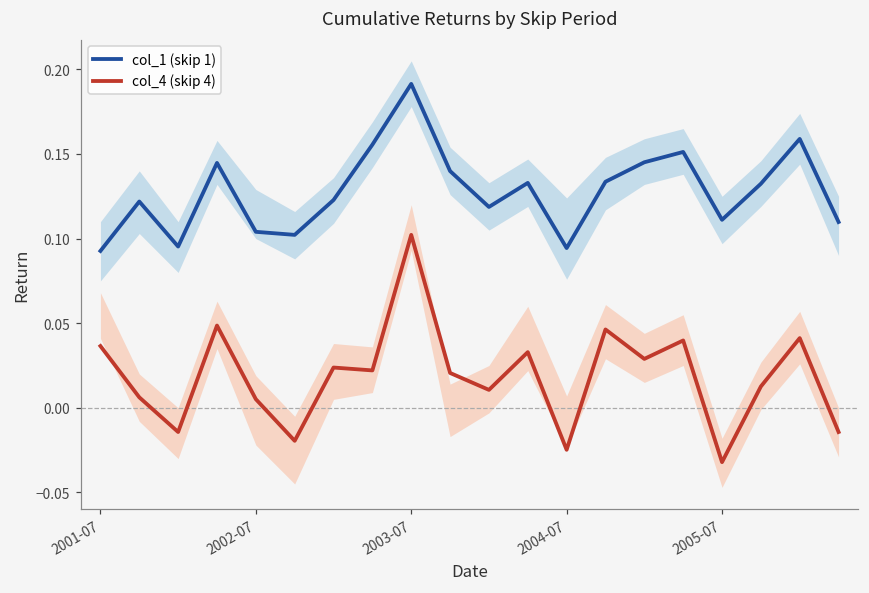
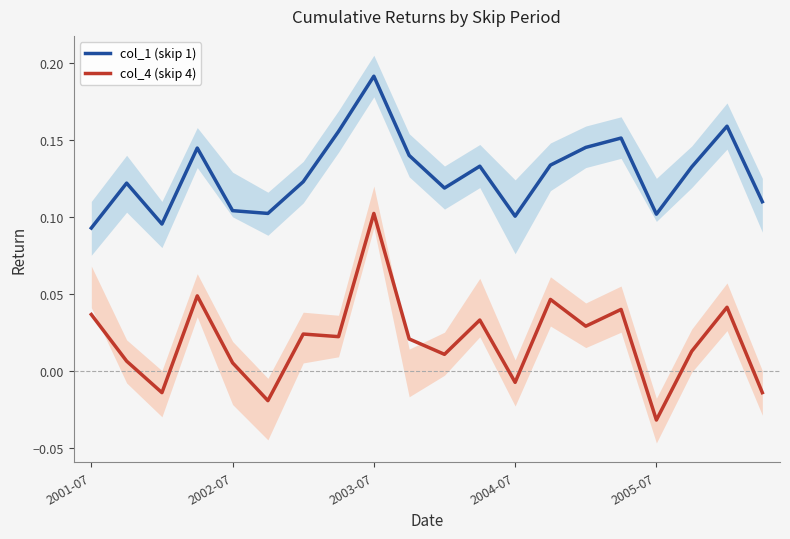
col_1 (skip 1), 2004-07: 0.094 -> 0.100
col_4 (skip 4), 2004-07: -0.025 -> -0.008
col_1 (skip 1), 2005-07: 0.111 -> 0.102
